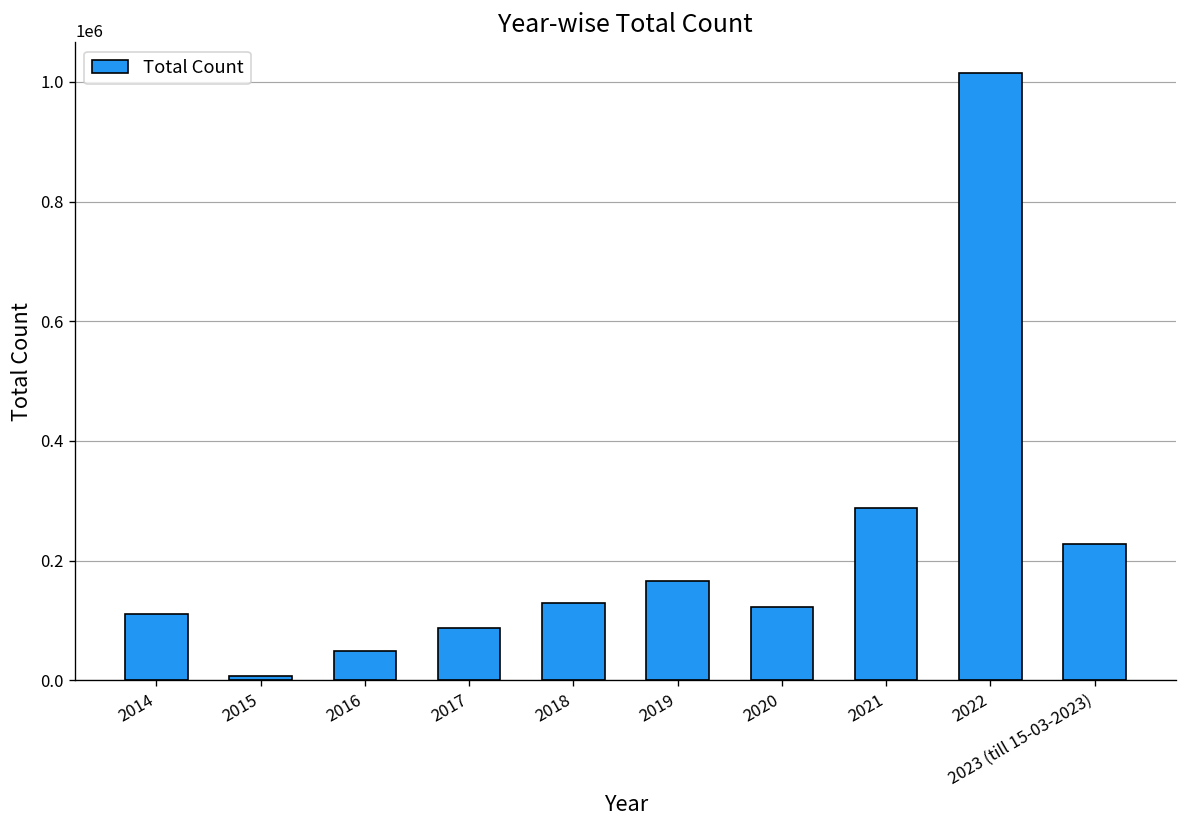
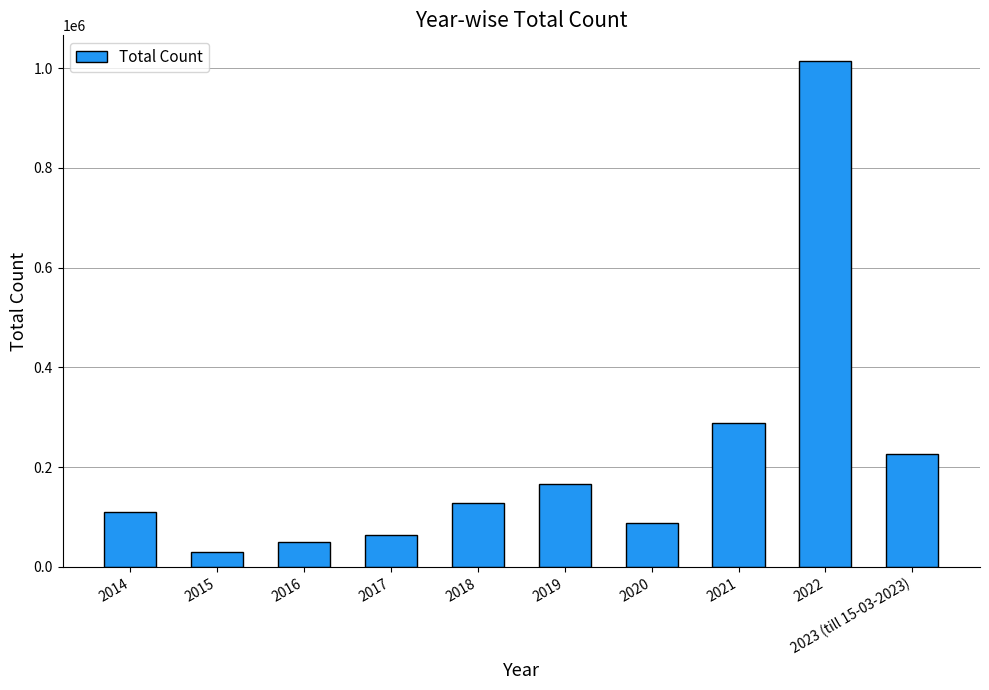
2015: 10000 -> 30000
2017: 90000 -> 60000
2020: 120000 -> 90000
